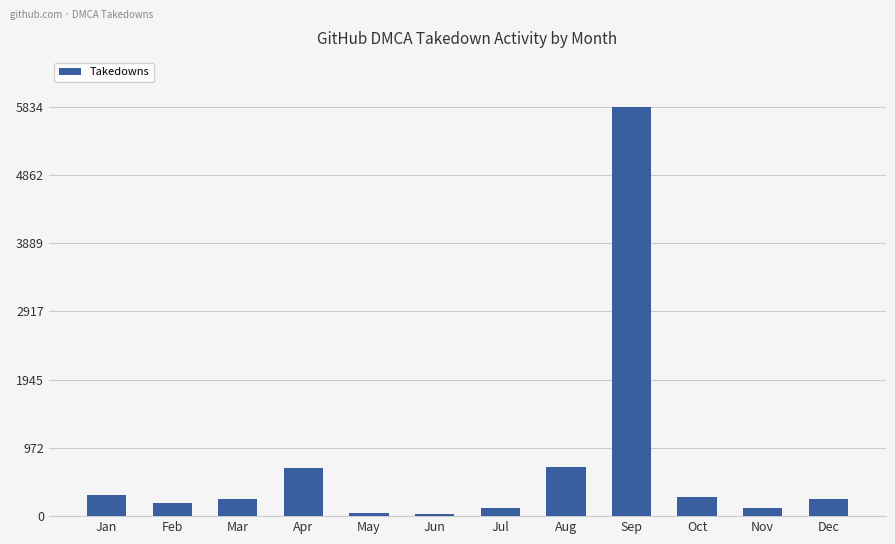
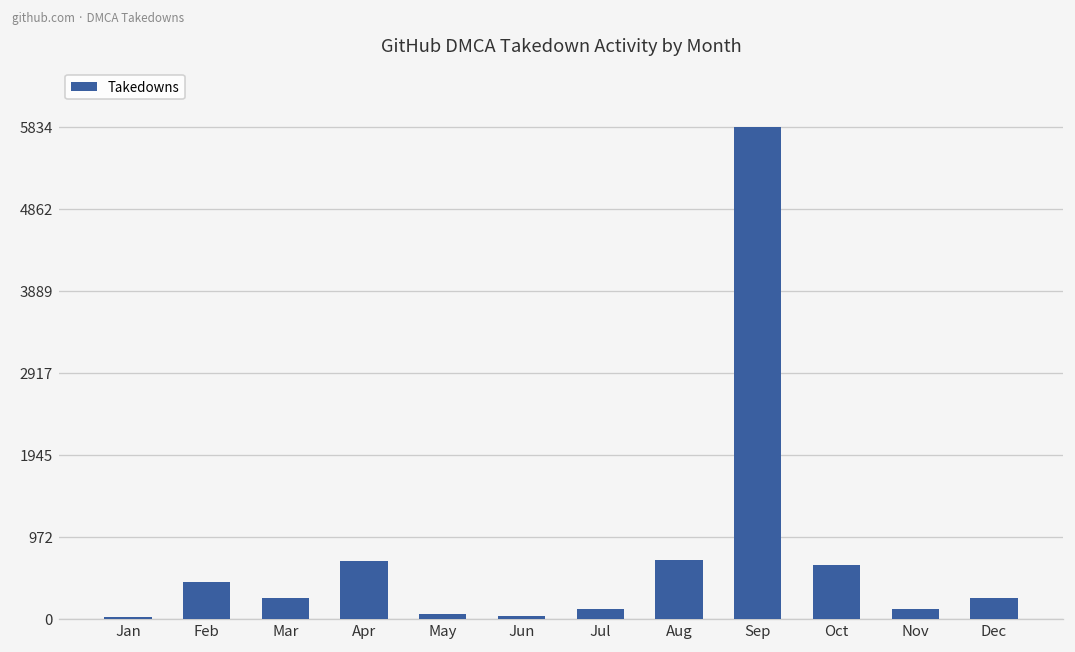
Jan: 300 -> 0
Feb: 200 -> 400
Oct: 300 -> 600
